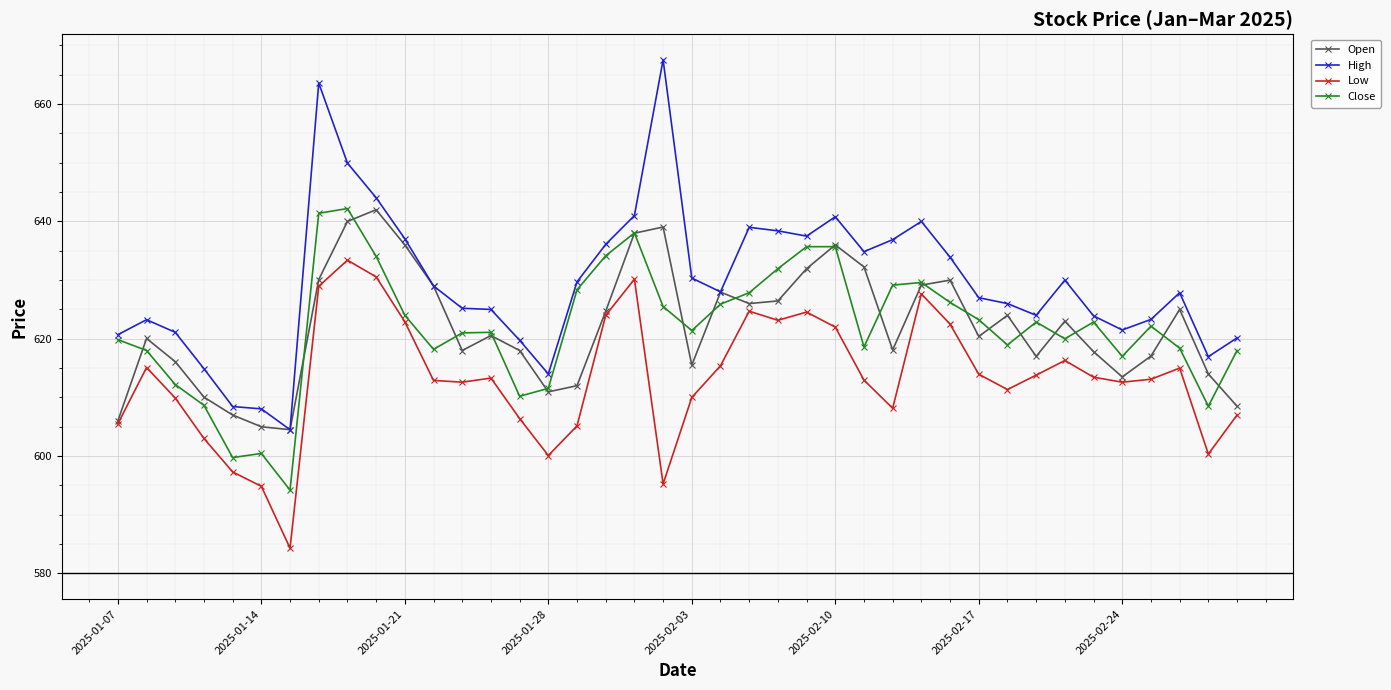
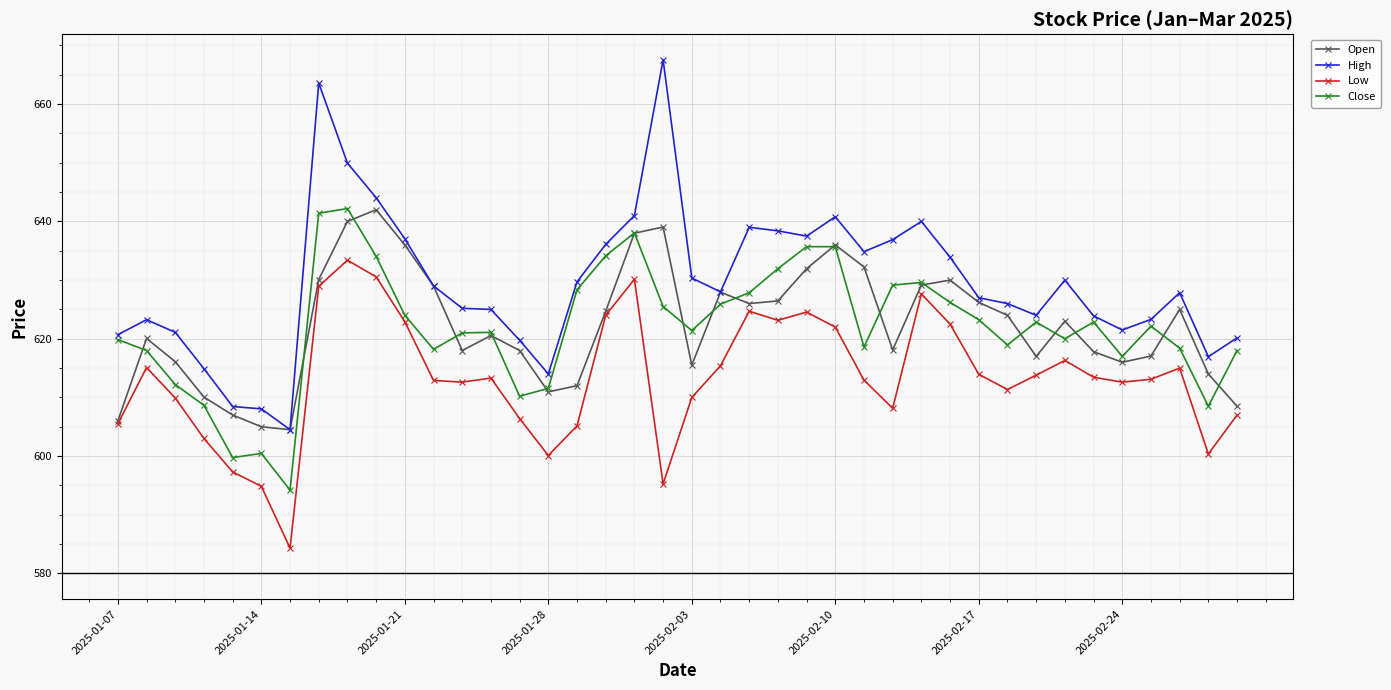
Open, 2025-02-17: 620 -> 626
Open, 2025-02-24: 614 -> 616
